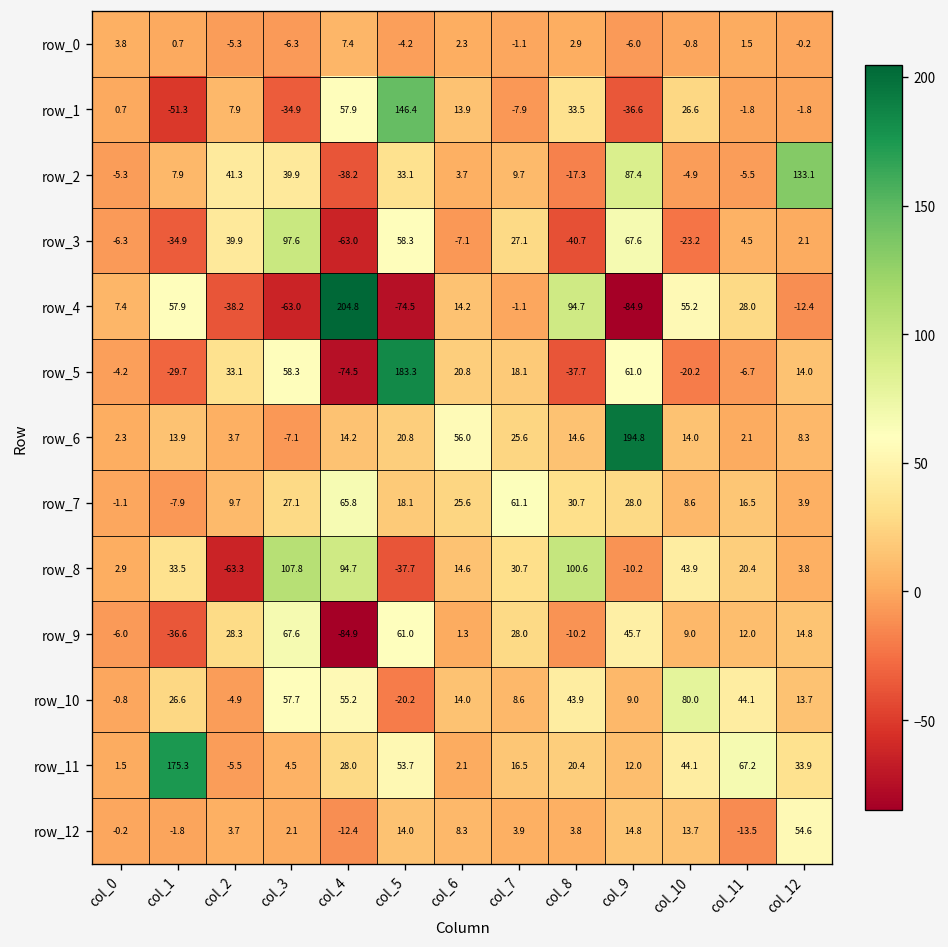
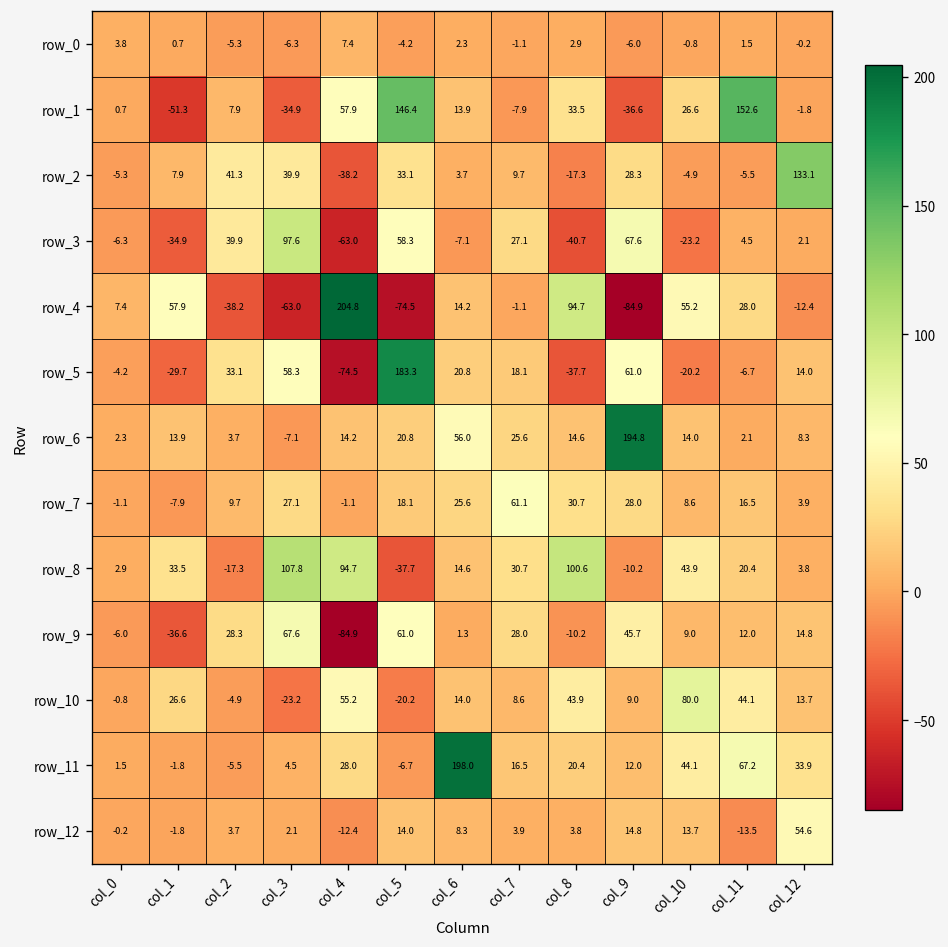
row_1, col_11: -1.8 -> 152.6
row_2, col_9: 87.4 -> 28.3
row_7, col_4: 65.8 -> -1.1
row_8, col_2: -63.3 -> -17.3
row_10, col_3: 57.7 -> -23.2
row_11, col_1: 175.3 -> -1.8
row_11, col_5: 53.7 -> -6.7
row_11, col_6: 2.1 -> 198.0
